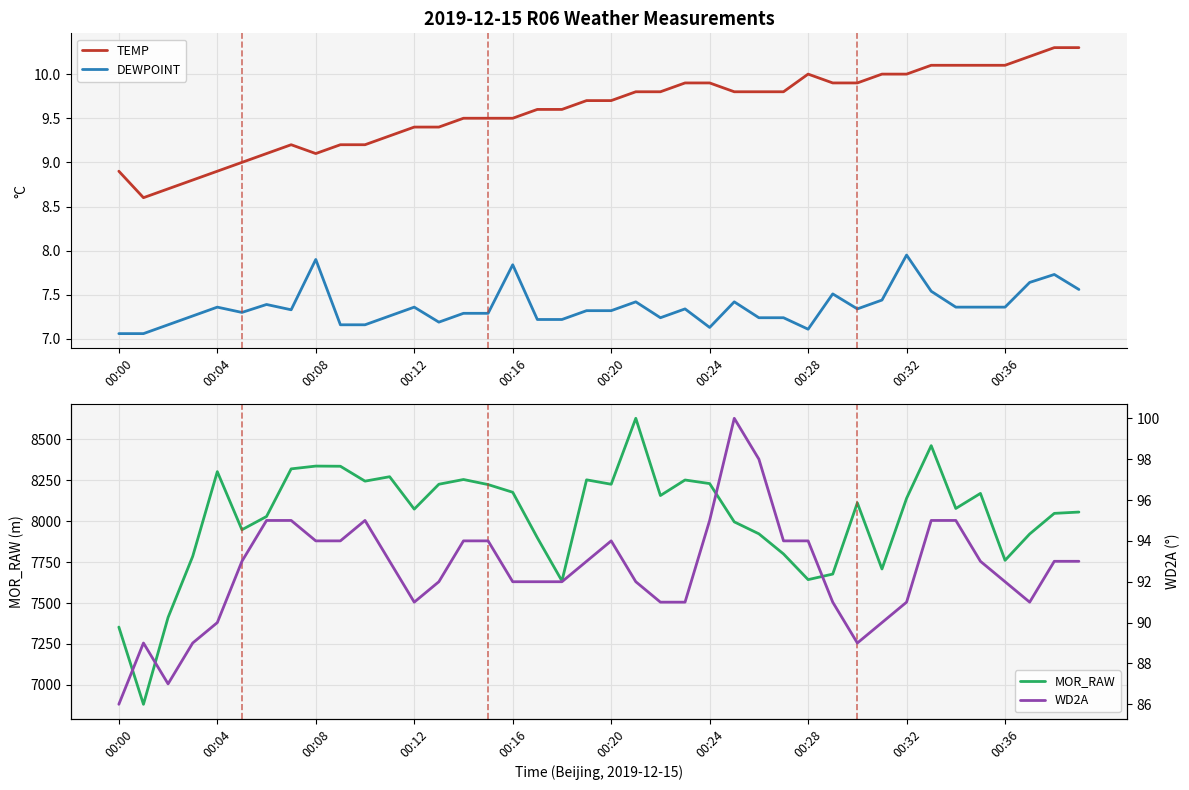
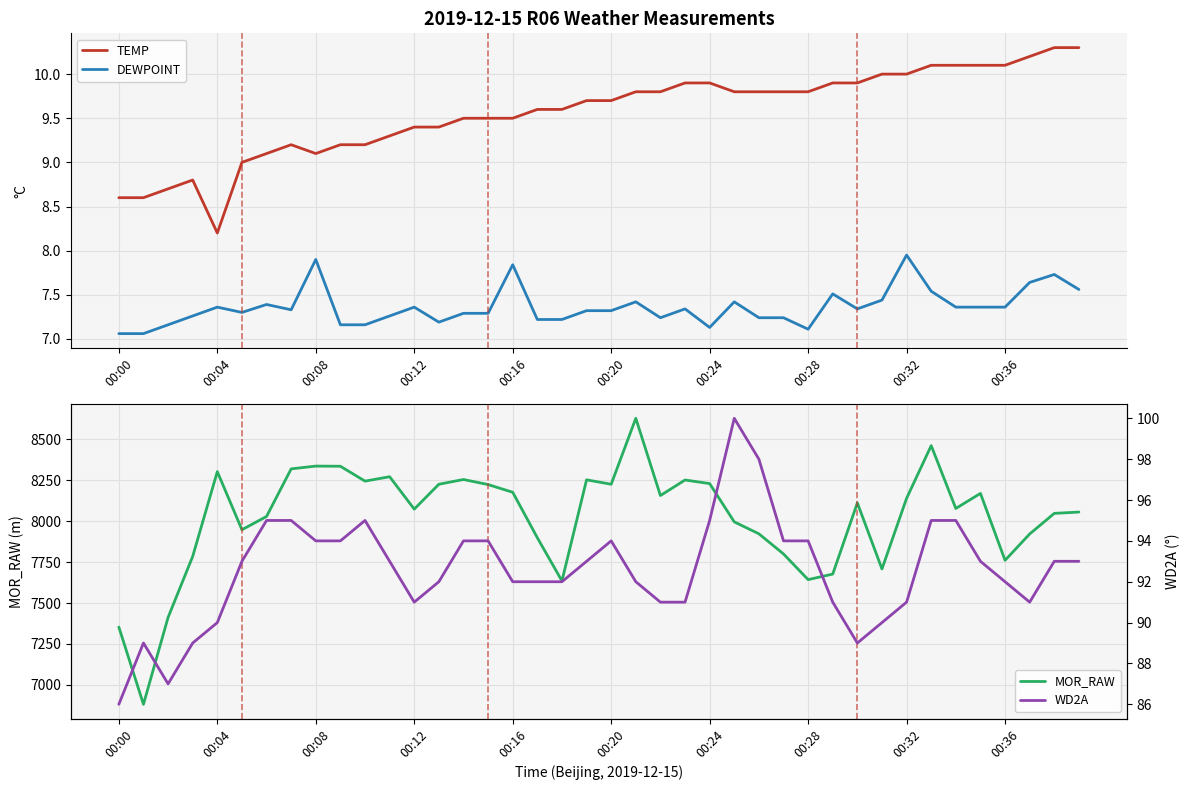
2019-12-15 R06 Weather Measurements, TEMP, 00:00: 8.9 -> 8.6
2019-12-15 R06 Weather Measurements, TEMP, 00:04: 8.9 -> 8.2
2019-12-15 R06 Weather Measurements, TEMP, 00:28: 10.0 -> 9.8
